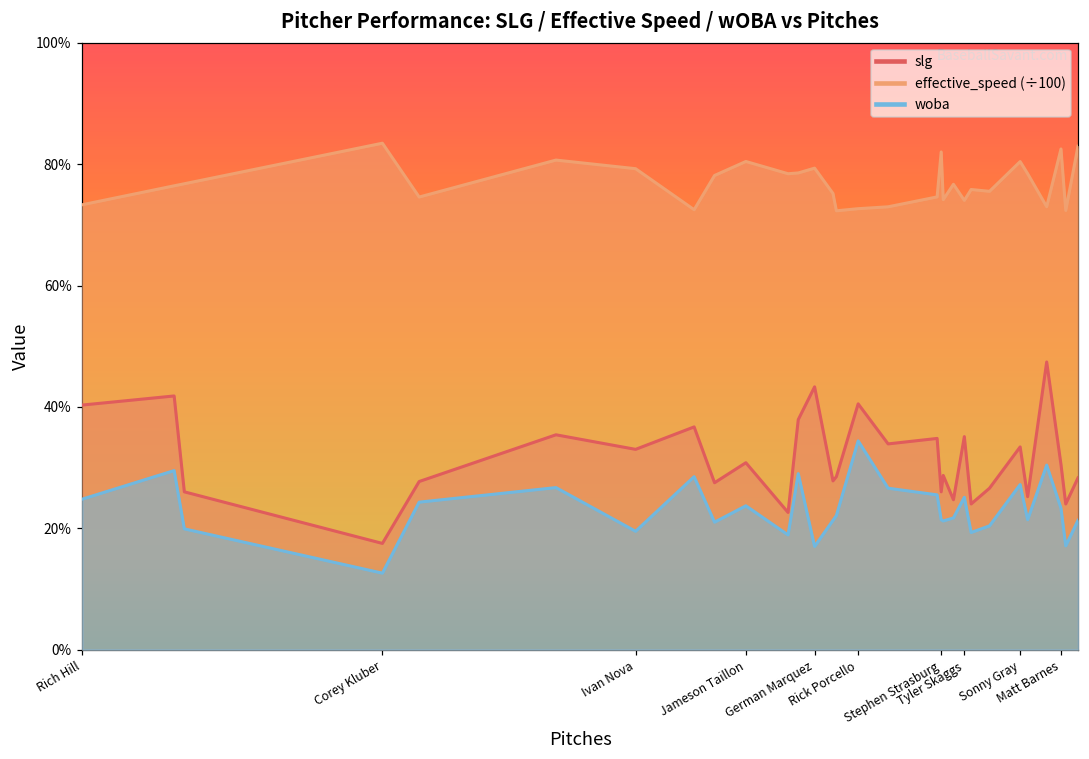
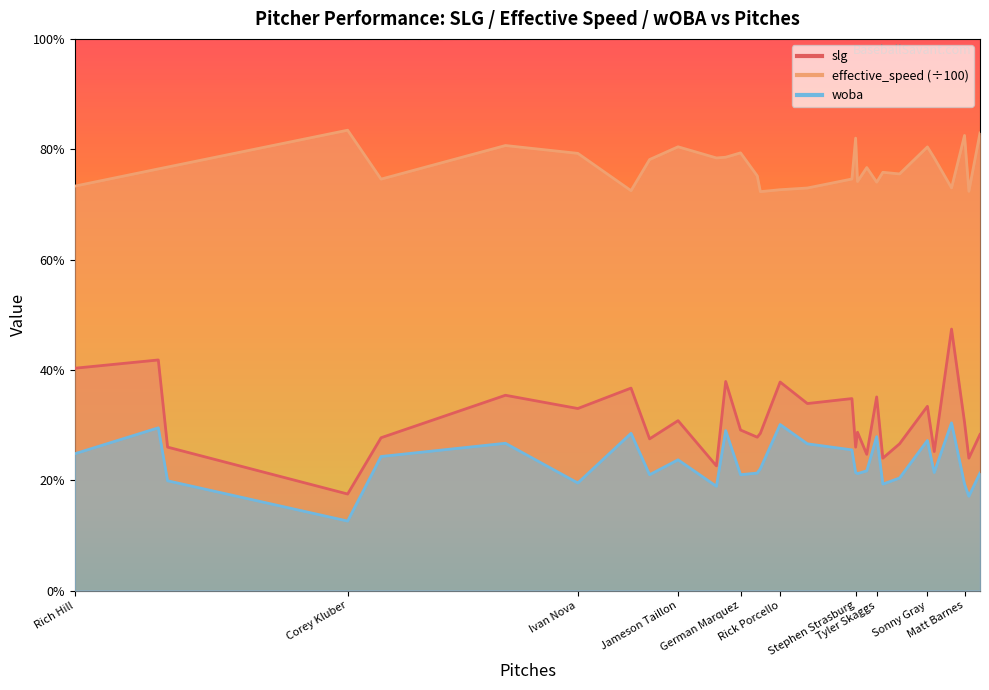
slg, German Marquez: 43% -> 29%
woba, German Marquez: 17% -> 21%
slg, Rick Porcello: 41% -> 38%
woba, Rick Porcello: 34% -> 30%
woba, Tyler Skaggs: 25% -> 28%
woba, Matt Barnes: 23% -> 19%
